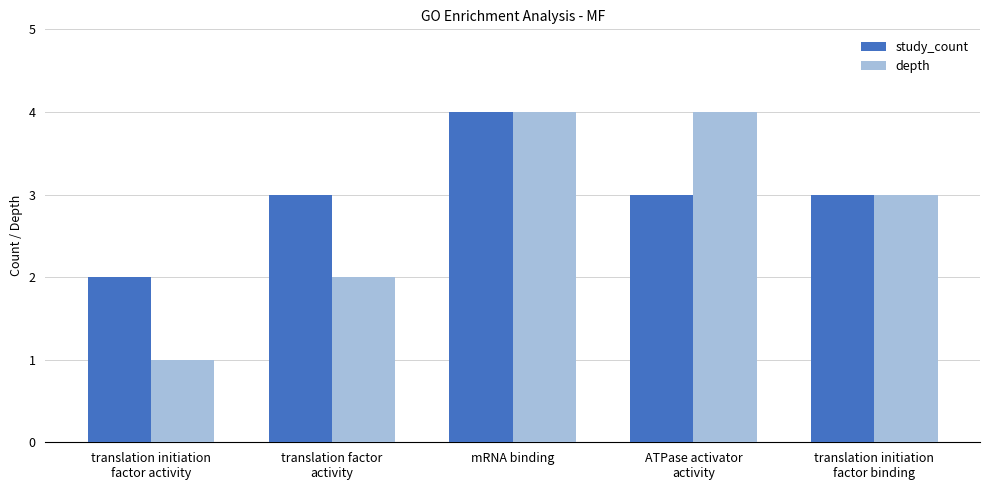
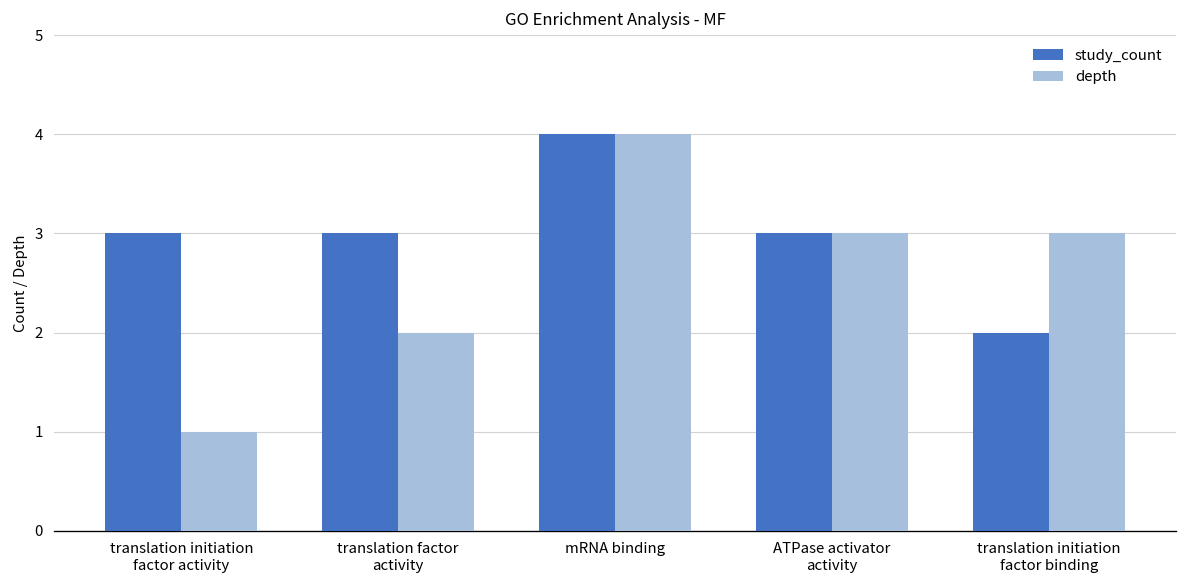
study_count, translation initiation factor activity: 2 -> 3
depth, ATPase activator activity: 4 -> 3
study_count, translation initiation factor binding: 3 -> 2
